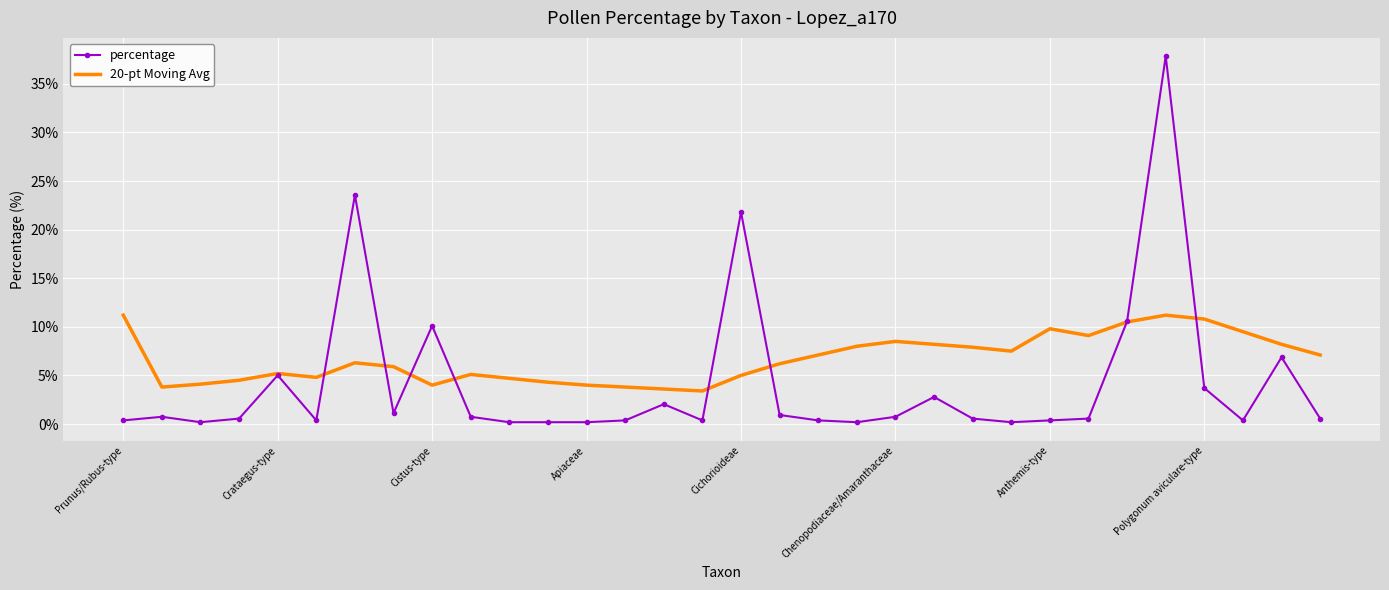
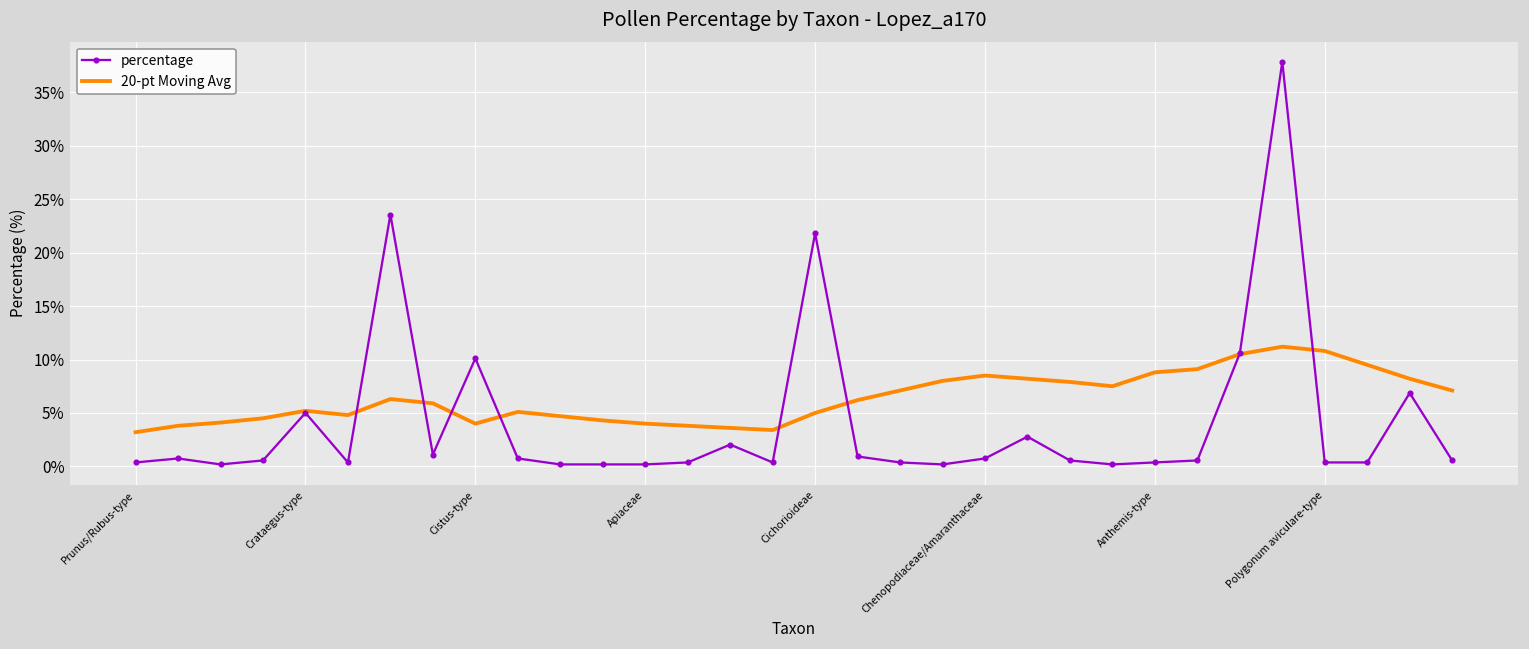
20-pt Moving Avg, Prunus/Rubus-type: 11% -> 3%
20-pt Moving Avg, Anthemis-type: 10% -> 9%
percentage, Polygonum aviculare-type: 4% -> 0%
